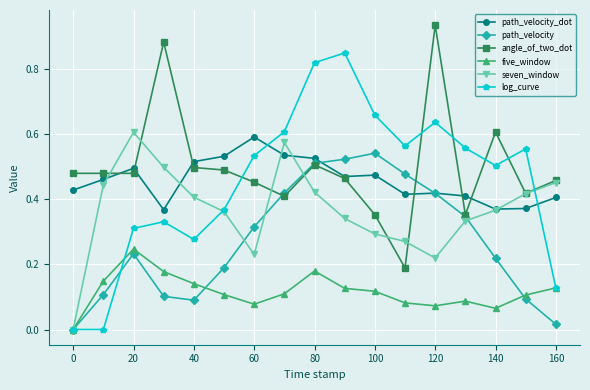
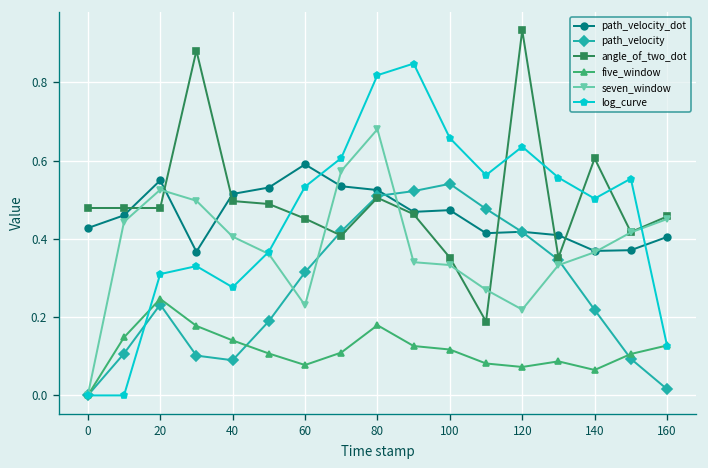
path_velocity_dot, 20: 0.49 -> 0.55
seven_window, 20: 0.61 -> 0.53
seven_window, 80: 0.42 -> 0.68
seven_window, 100: 0.29 -> 0.33
